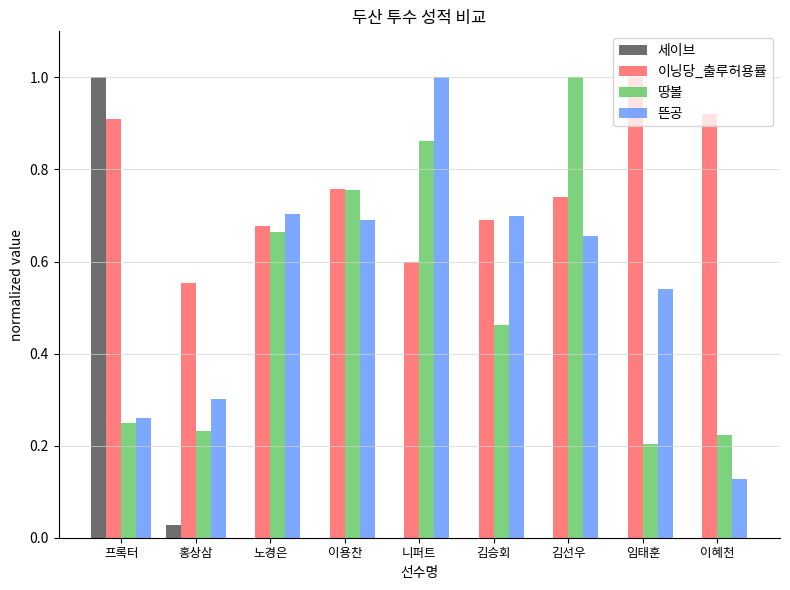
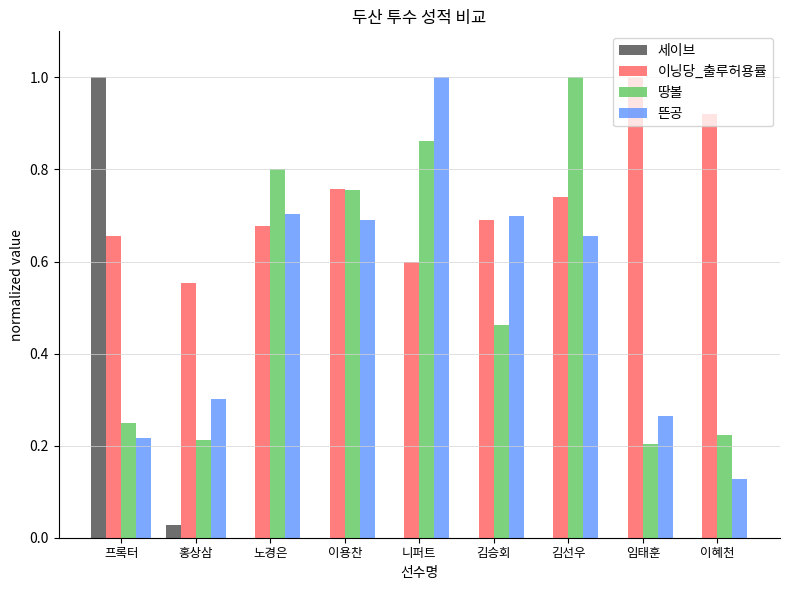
이닝당_출루허용률, 프록터: 0.91 -> 0.66
뜬공, 프록터: 0.26 -> 0.22
땅볼, 홍상삼: 0.23 -> 0.21
땅볼, 노경은: 0.66 -> 0.80
뜬공, 임태훈: 0.54 -> 0.27
